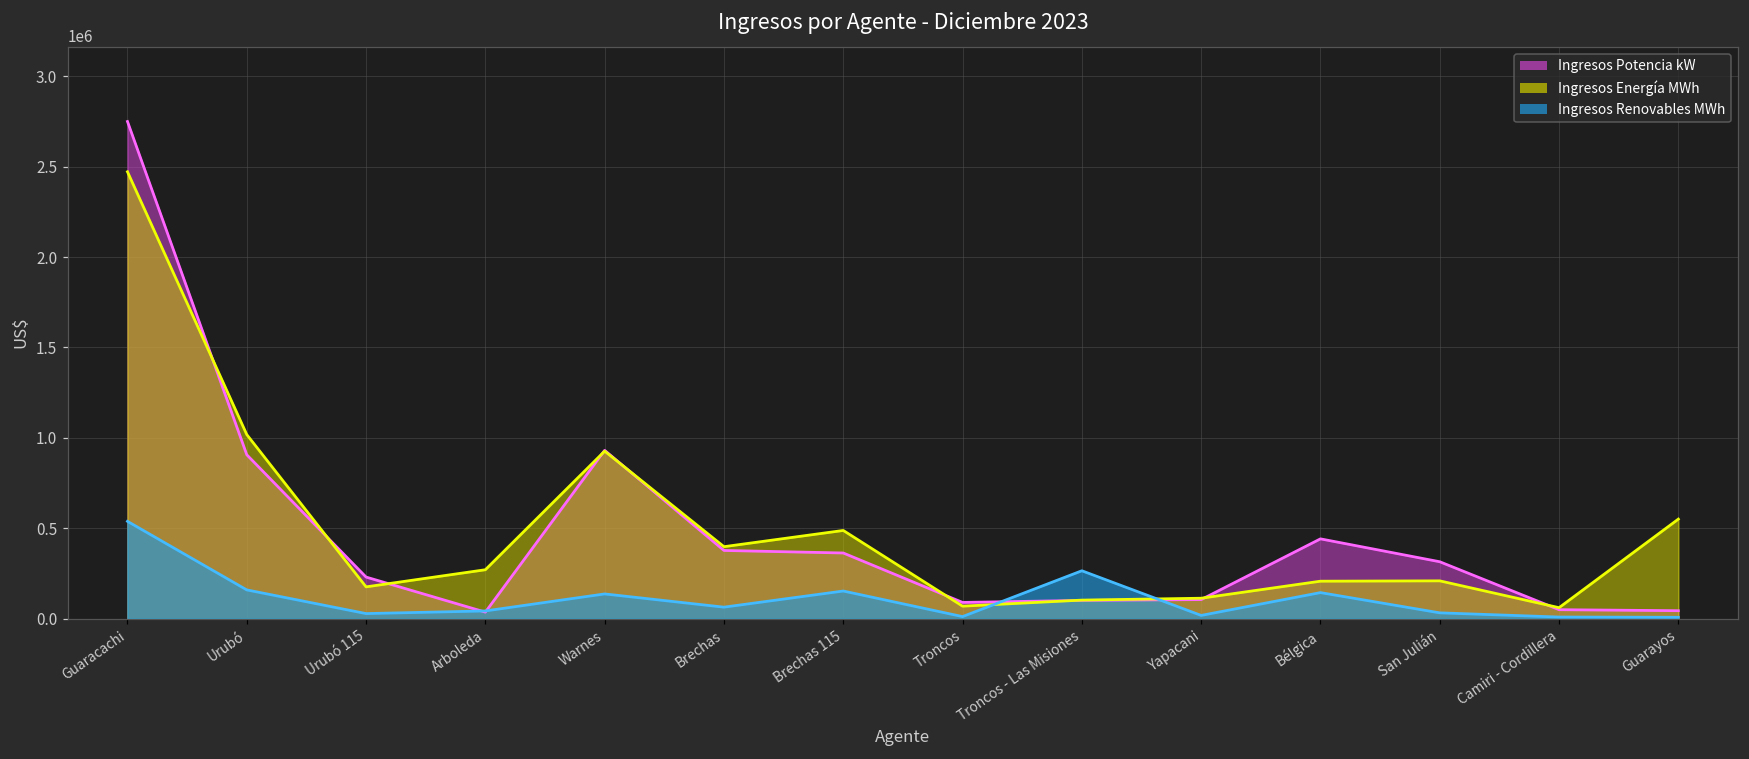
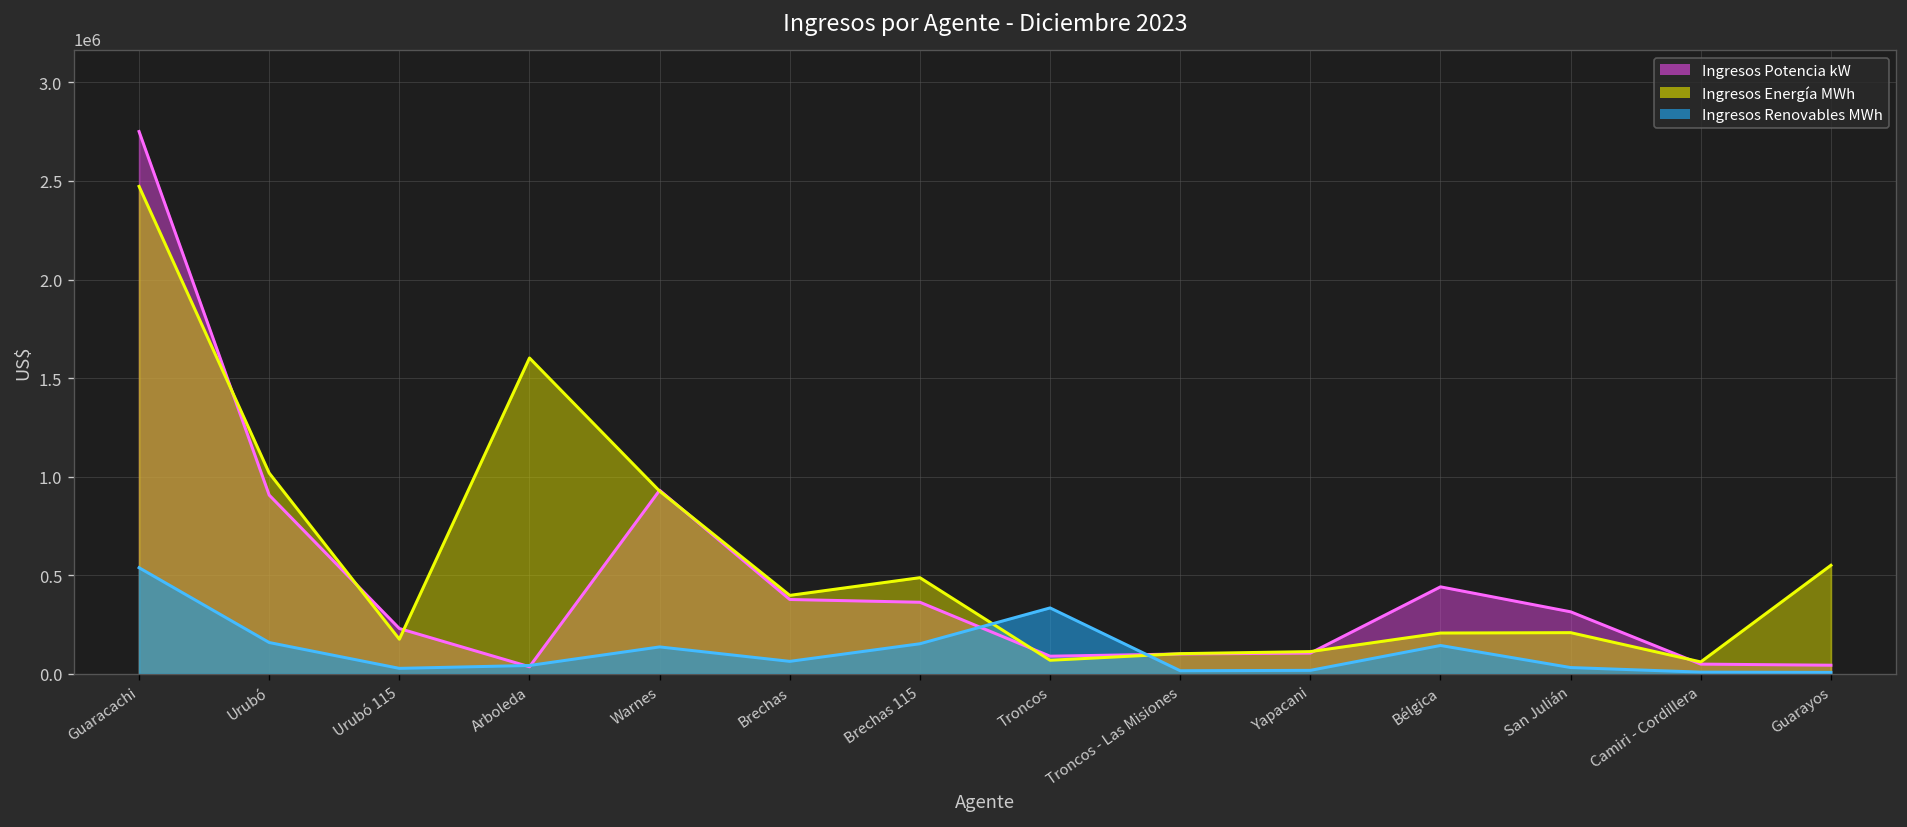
Ingresos Energía MWh, Arboleda: 270000 -> 1600000
Ingresos Renovables MWh, Troncos: 10000 -> 330000
Ingresos Renovables MWh, Troncos - Las Misiones: 260000 -> 20000
